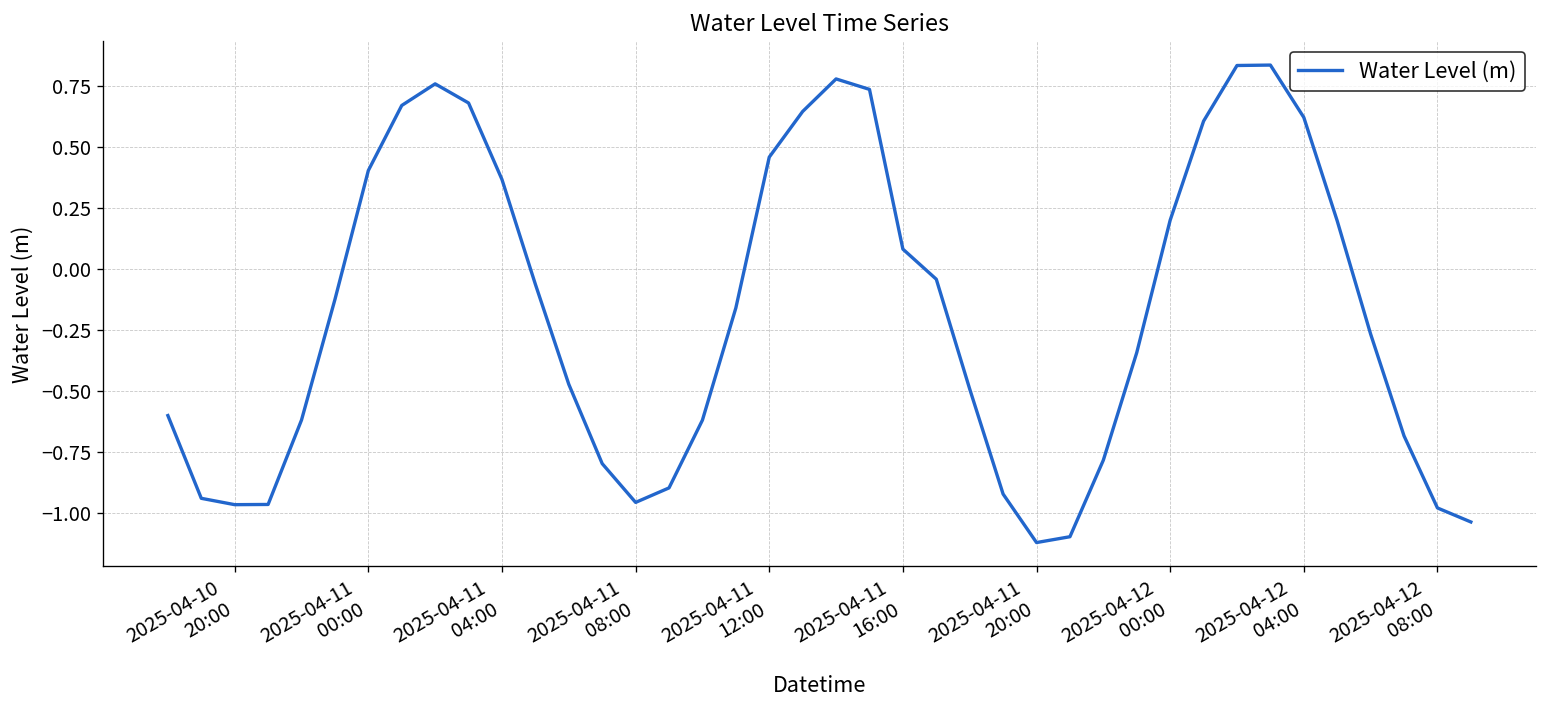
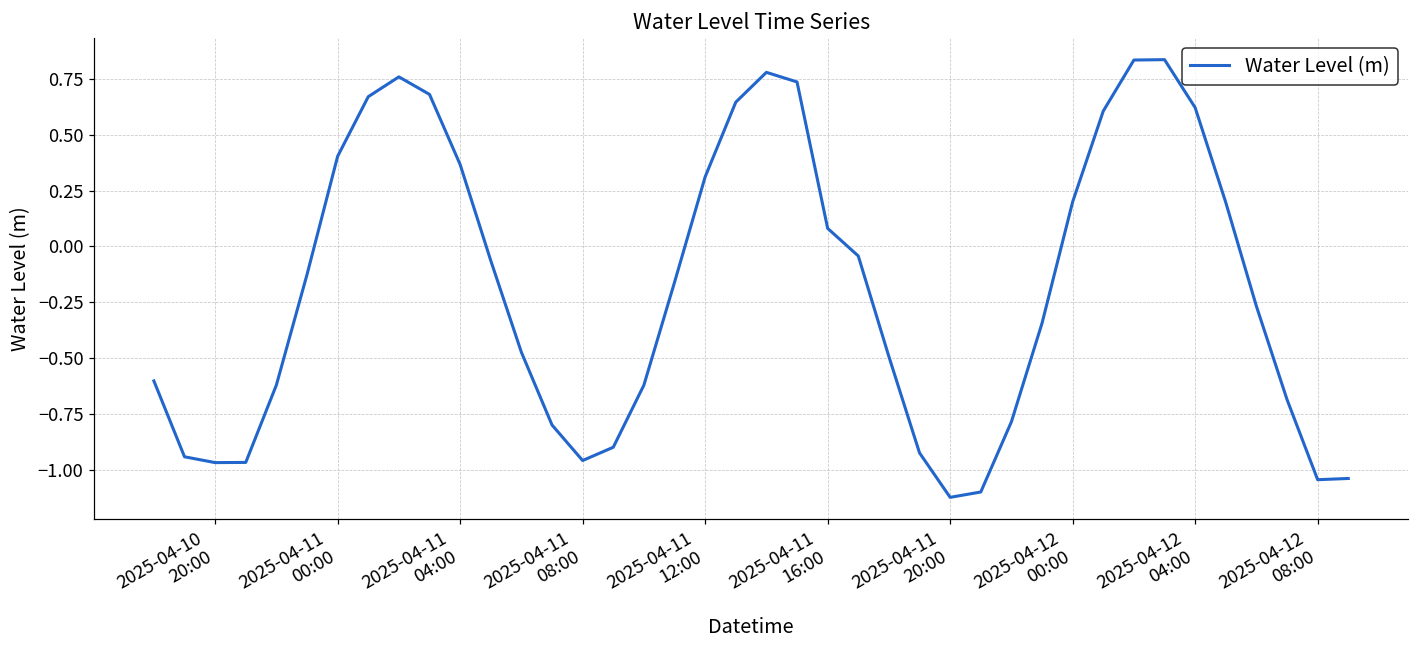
2025-04-11 12:00: 0.46 -> 0.31
2025-04-12 08:00: -0.98 -> -1.04
